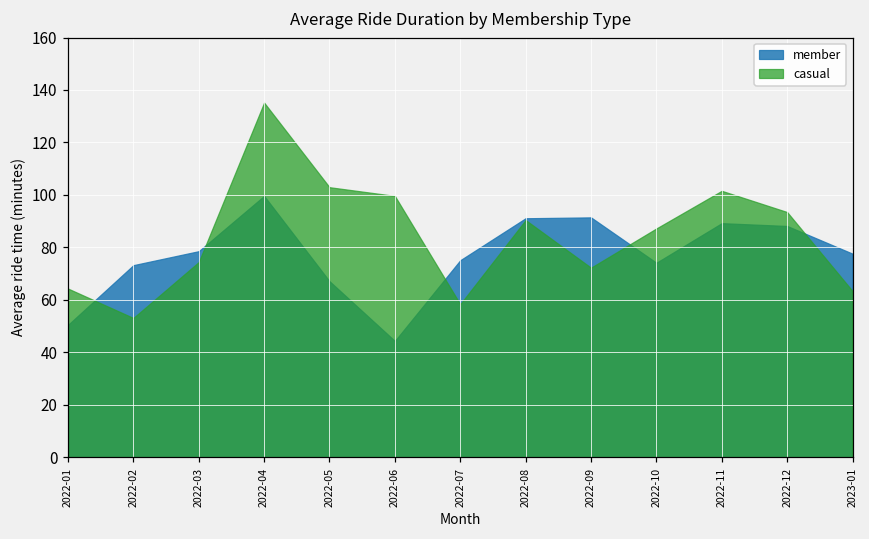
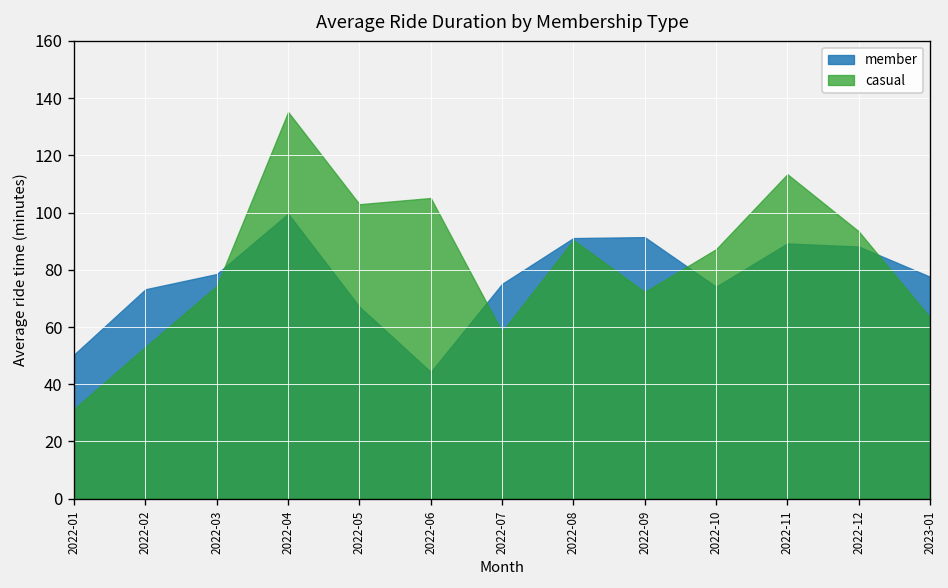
casual, 2022-01: 64 -> 31
casual, 2022-06: 100 -> 105
casual, 2022-11: 102 -> 113
